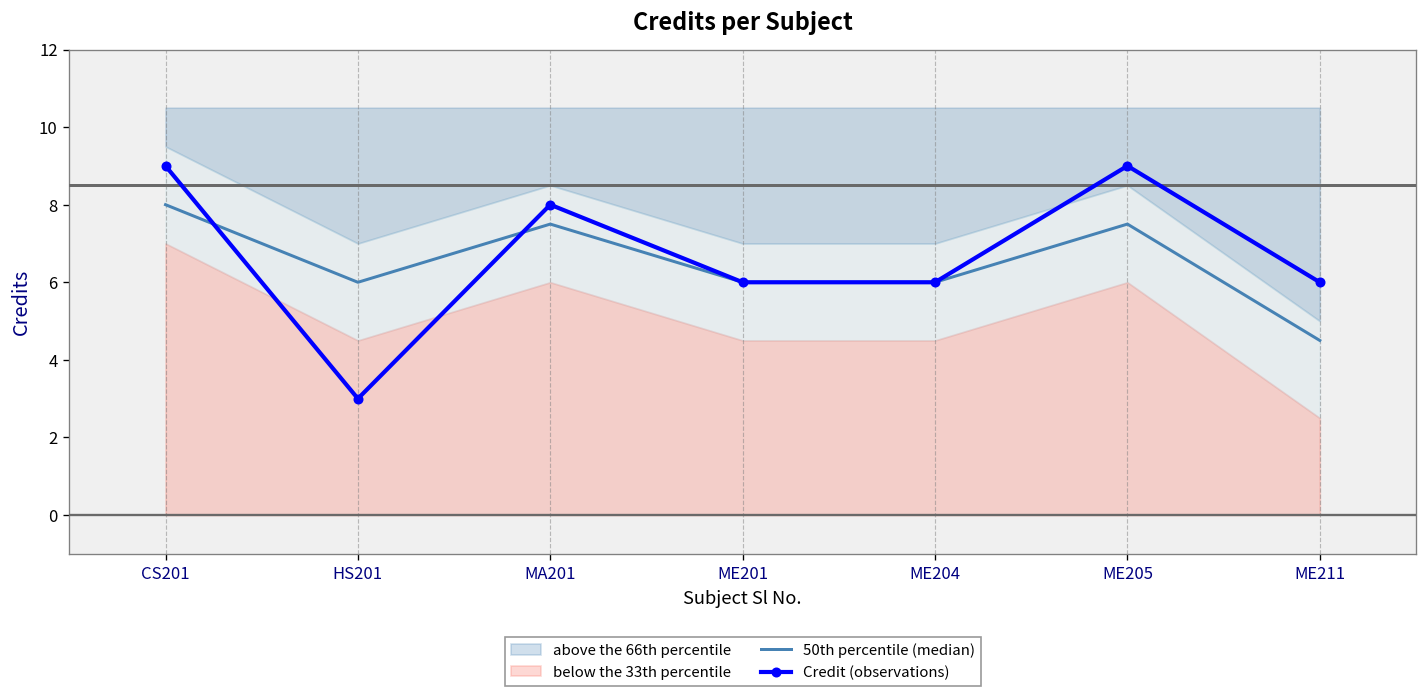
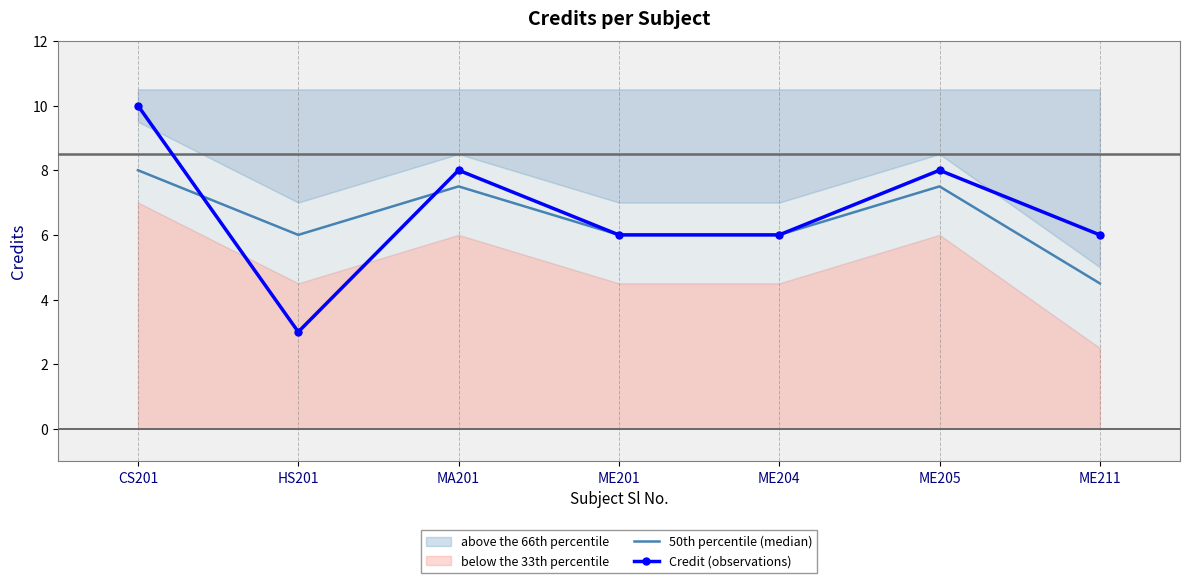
Credit (observations), CS201: 9 -> 10
Credit (observations), ME205: 9 -> 8
